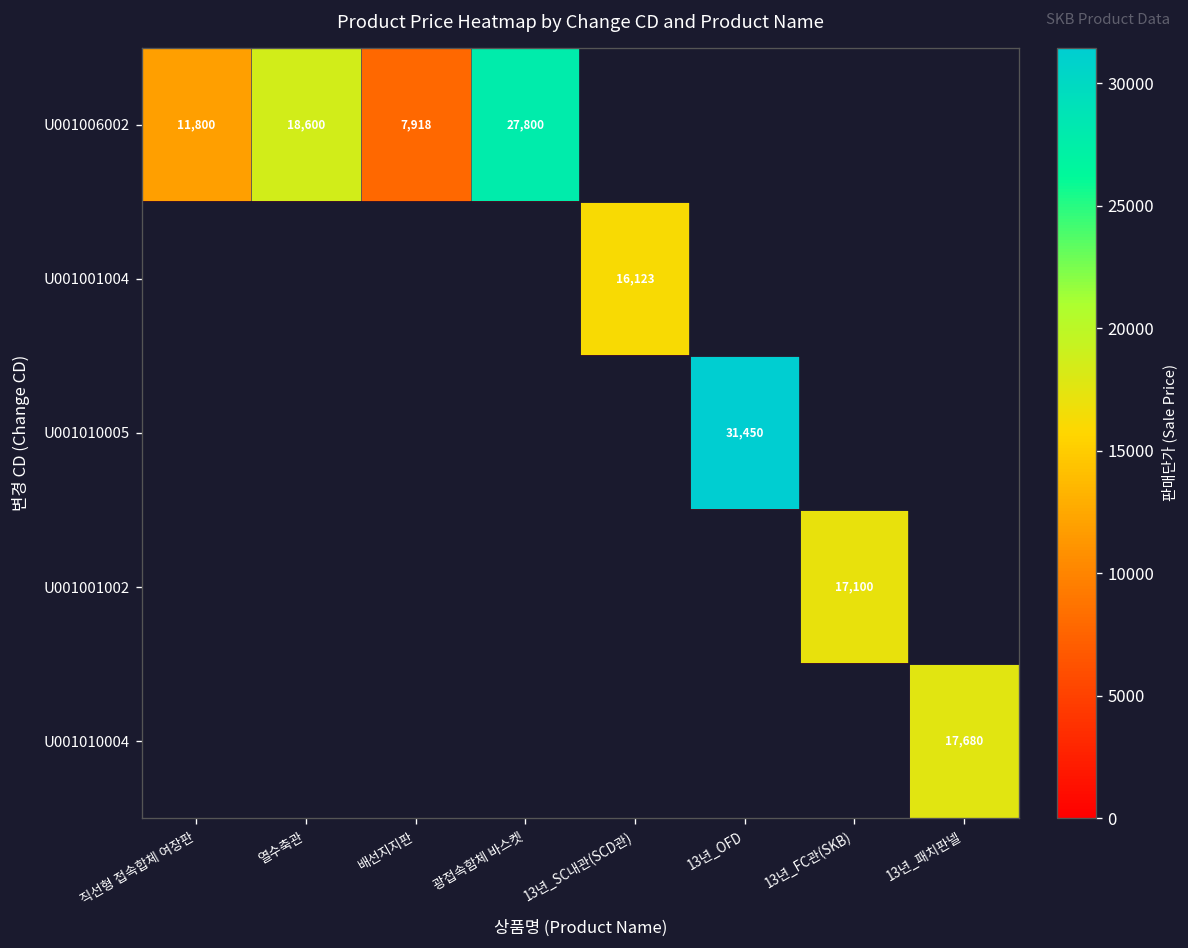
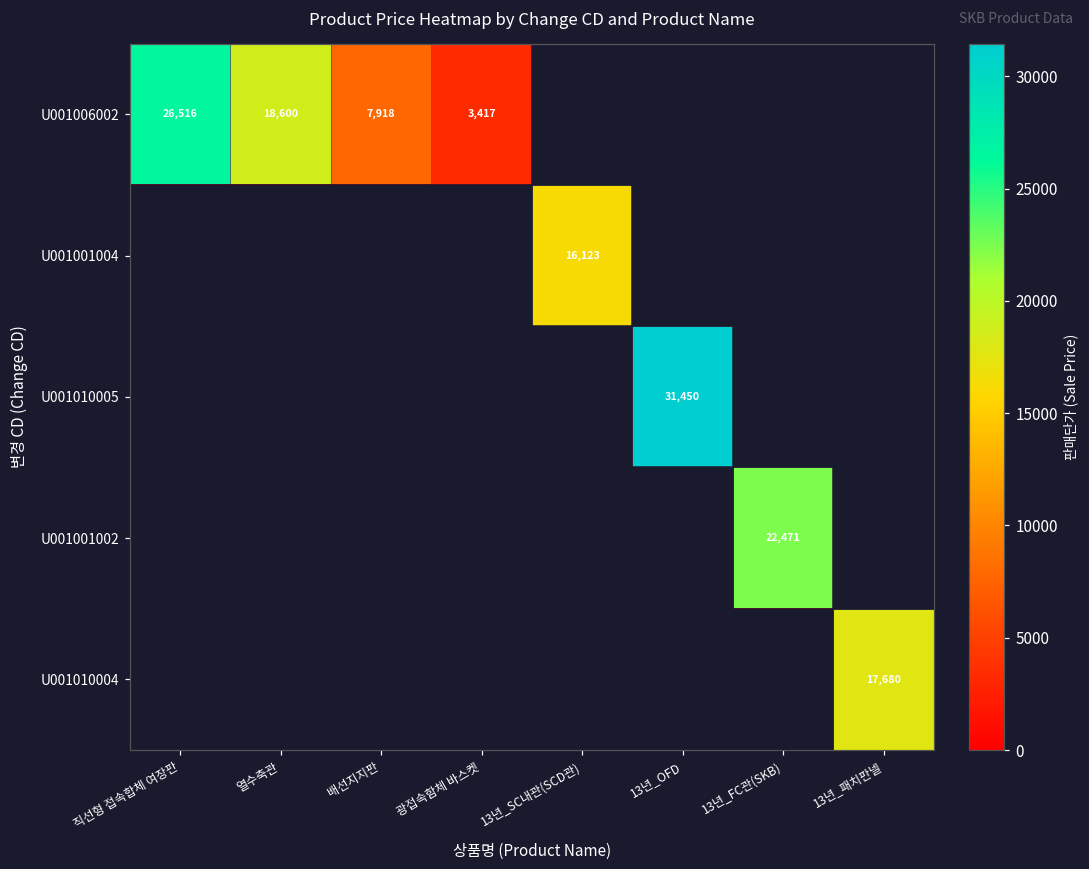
U001006002, 직선형 접속합체 여장판: 11,800 -> 26,516
U001006002, 광접속함체 바스켓: 27,800 -> 3,417
U001001002, 13년_FC관(SKB): 17,100 -> 22,471
